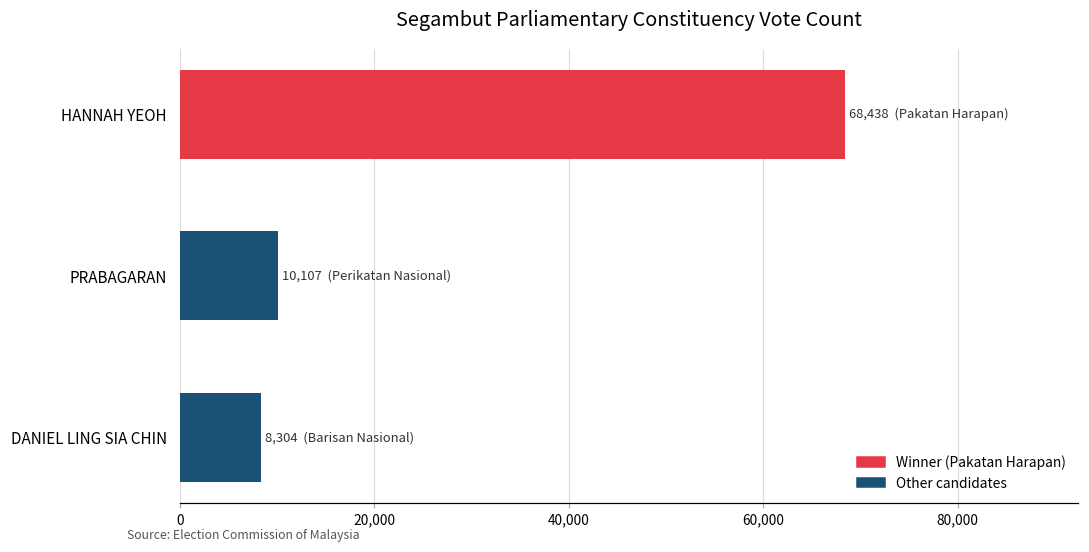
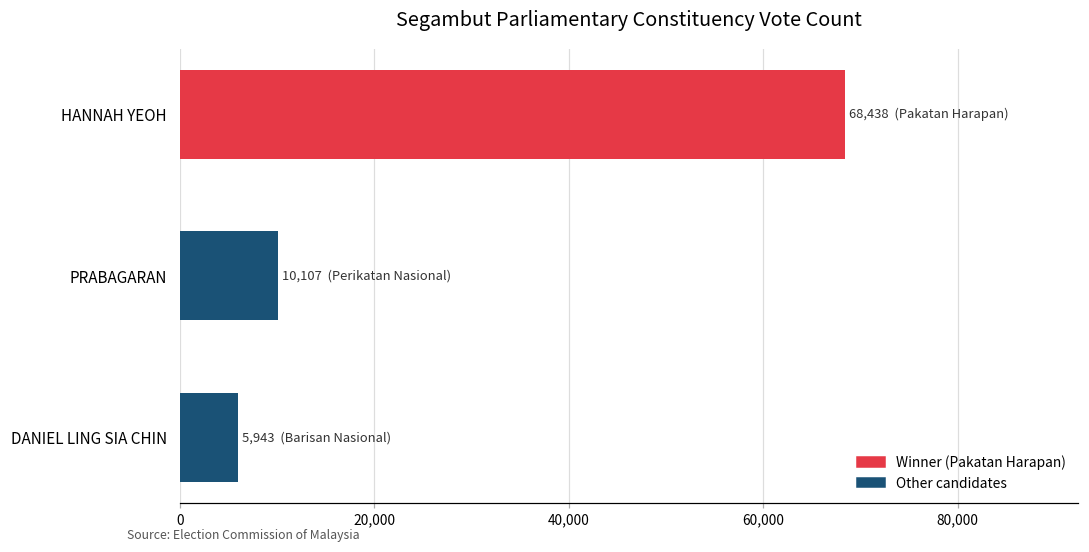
DANIEL LING SIA CHIN: 8,304 -> 5,943
